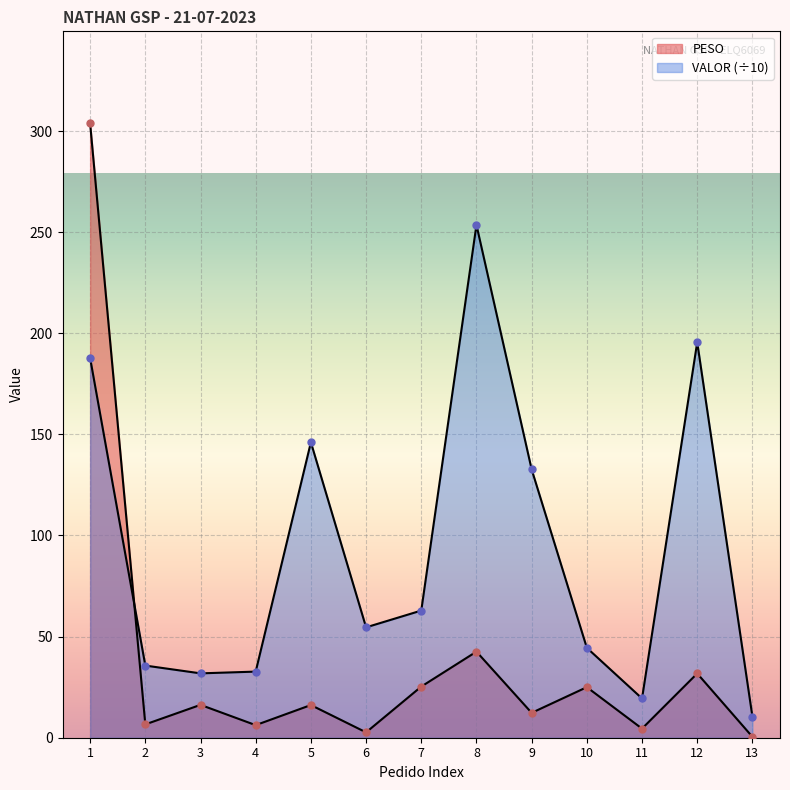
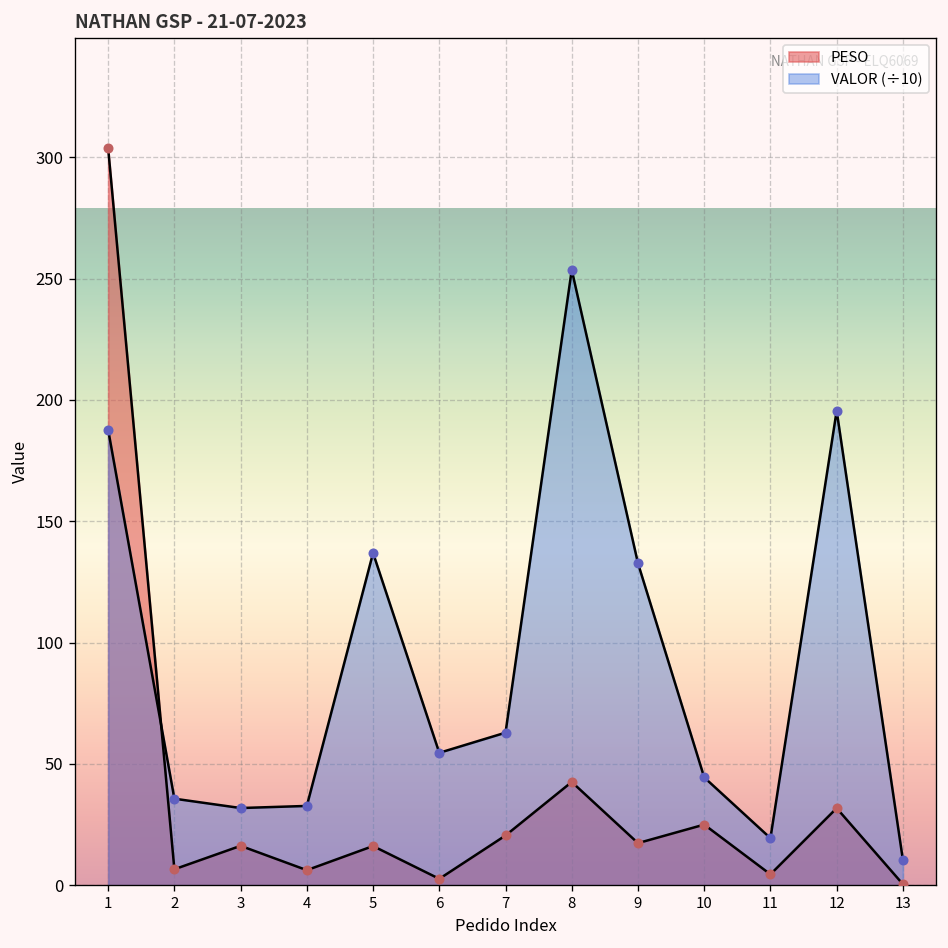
VALOR (÷10), 5: 146 -> 137
PESO, 7: 25 -> 21
PESO, 9: 12 -> 17
